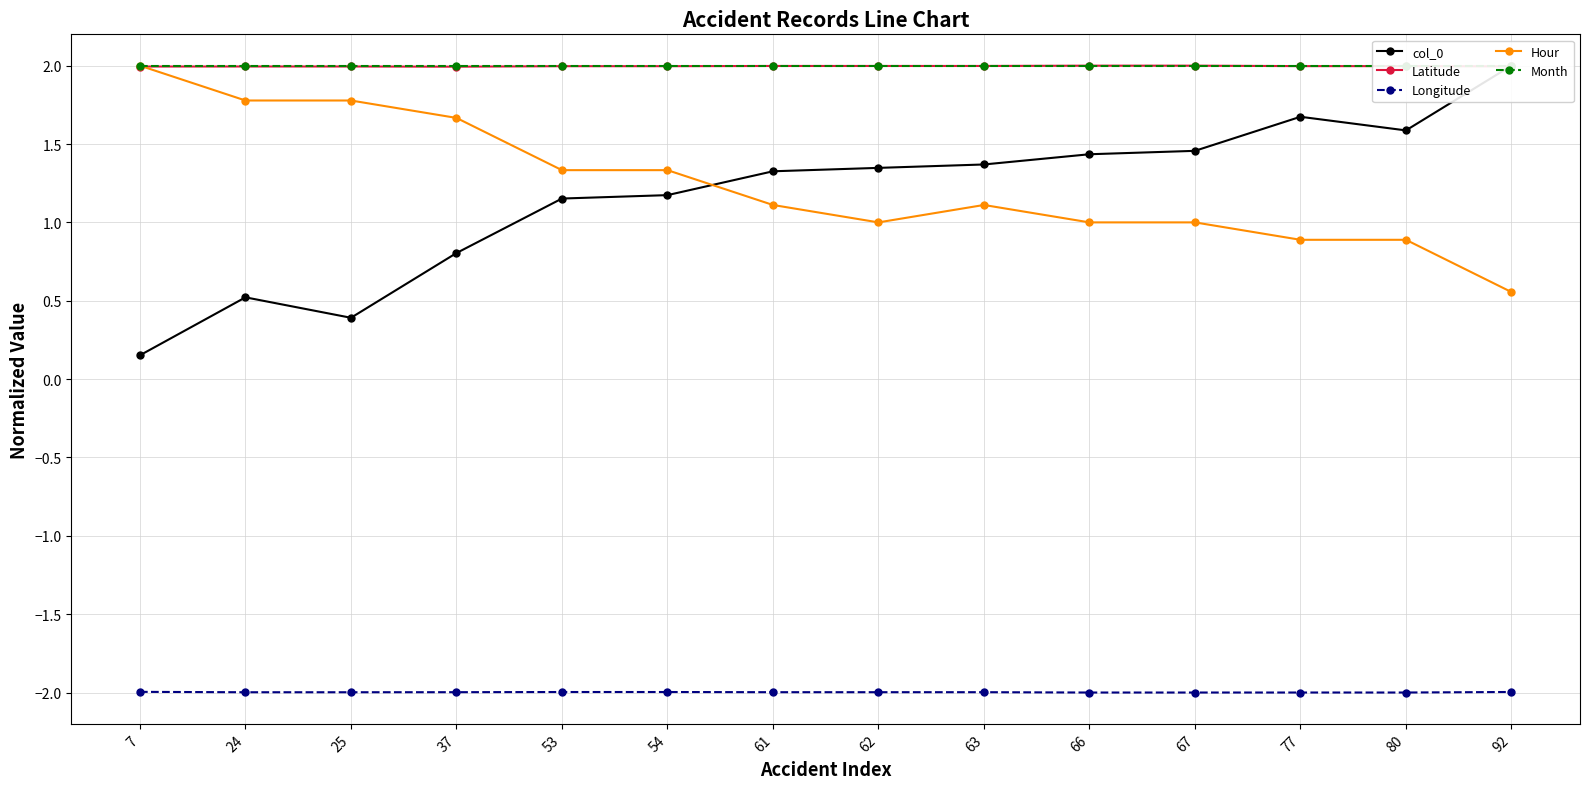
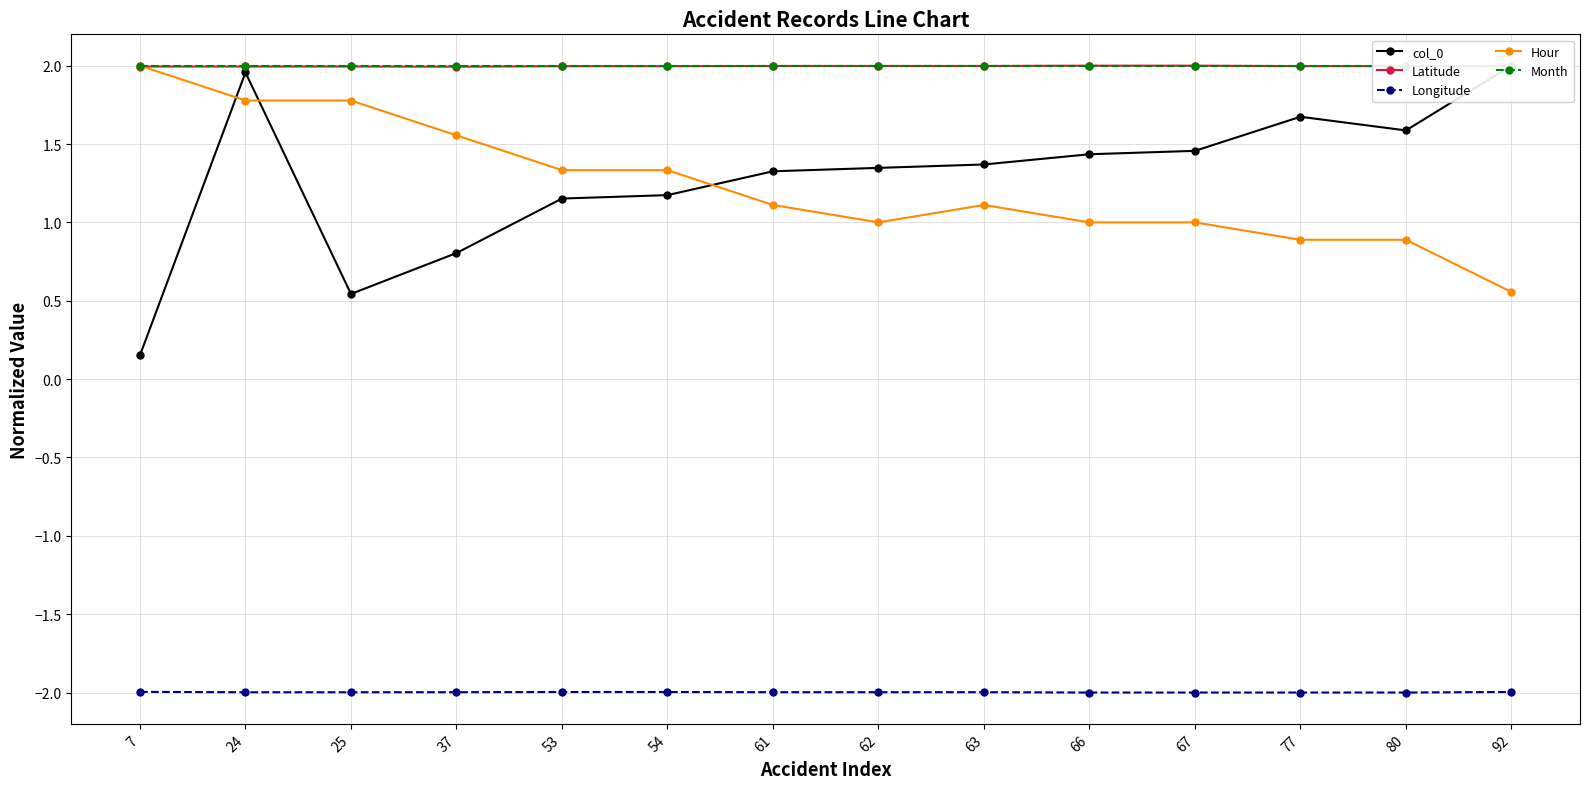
col_0, 24: 0.52 -> 1.96
col_0, 25: 0.39 -> 0.54
Hour, 37: 1.67 -> 1.56
